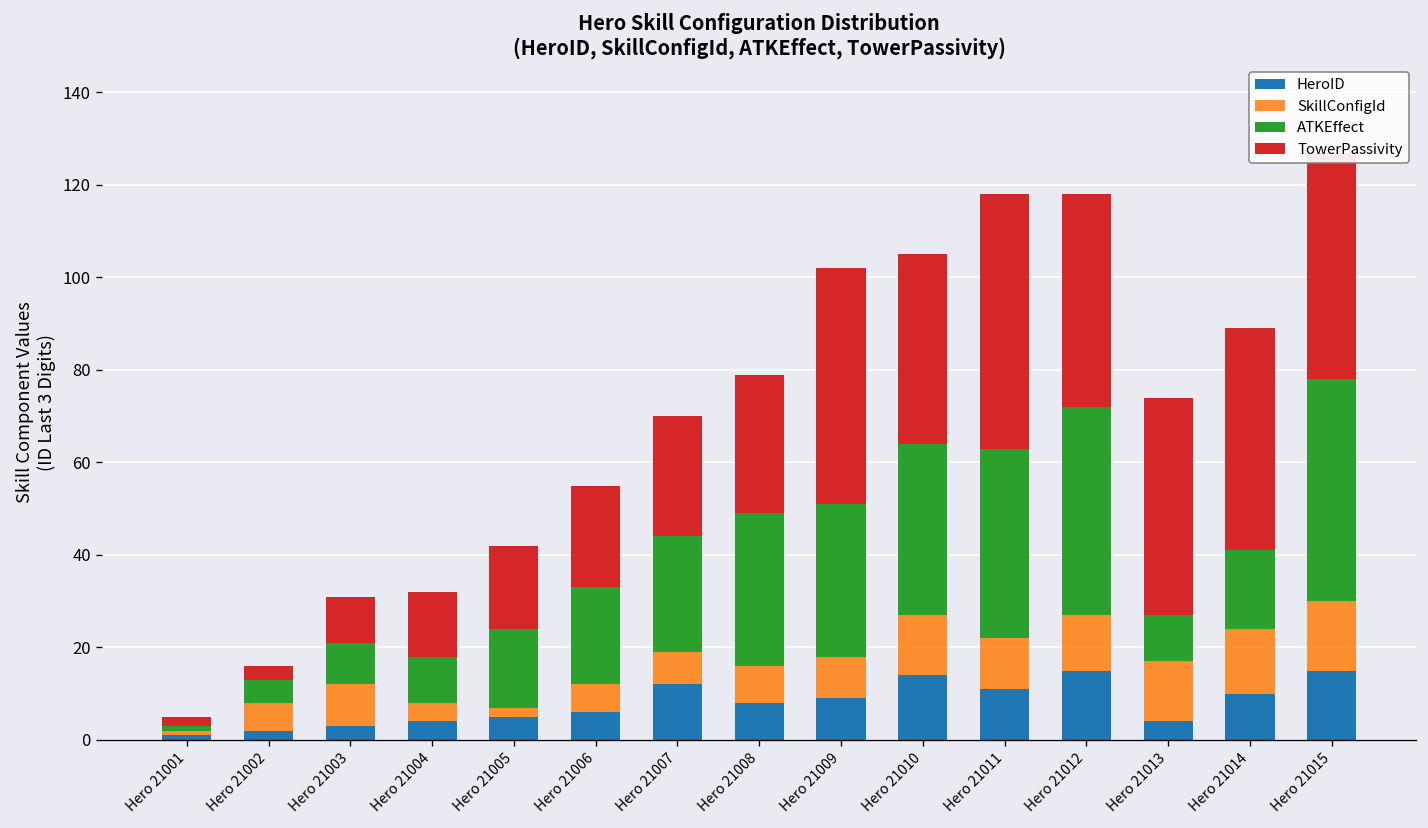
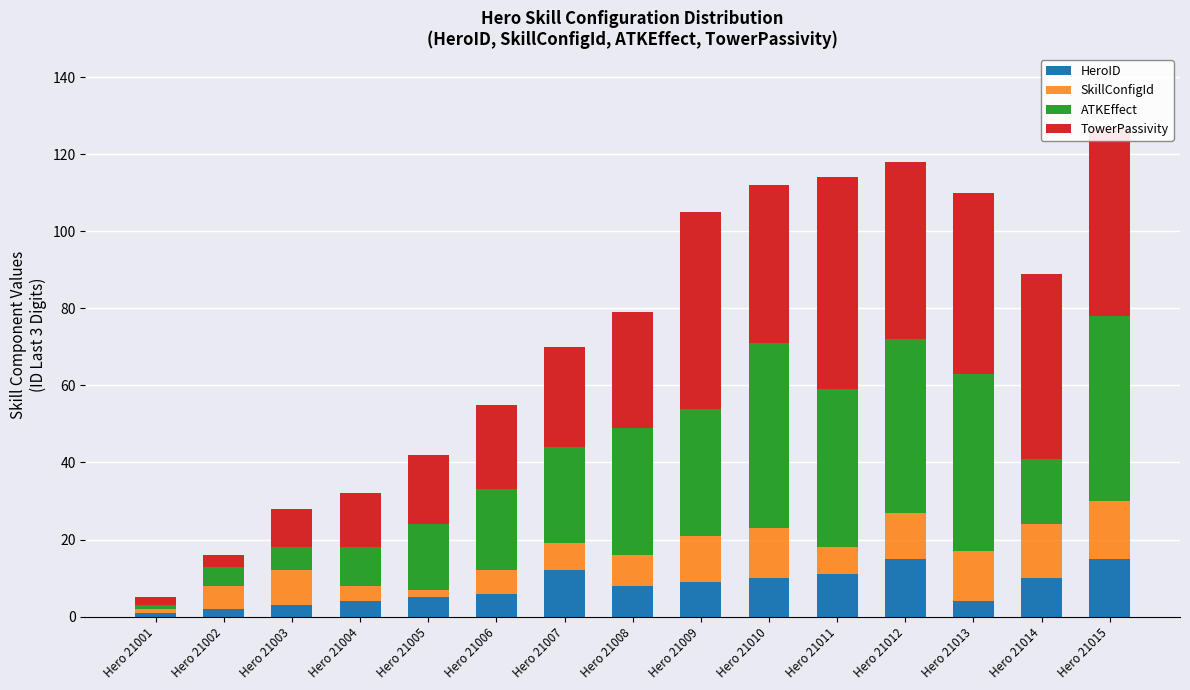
ATKEffect, Hero 21003: 9 -> 6
SkillConfigId, Hero 21009: 9 -> 12
HeroID, Hero 21010: 14 -> 10
ATKEffect, Hero 21010: 37 -> 48
SkillConfigId, Hero 21011: 11 -> 7
ATKEffect, Hero 21013: 10 -> 46
